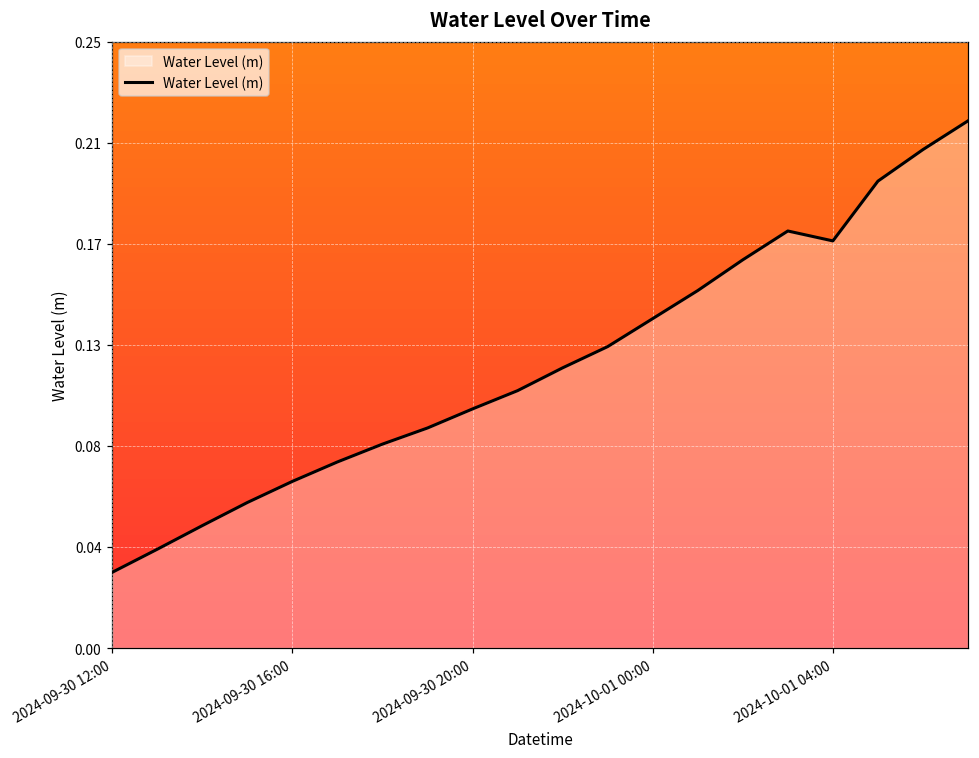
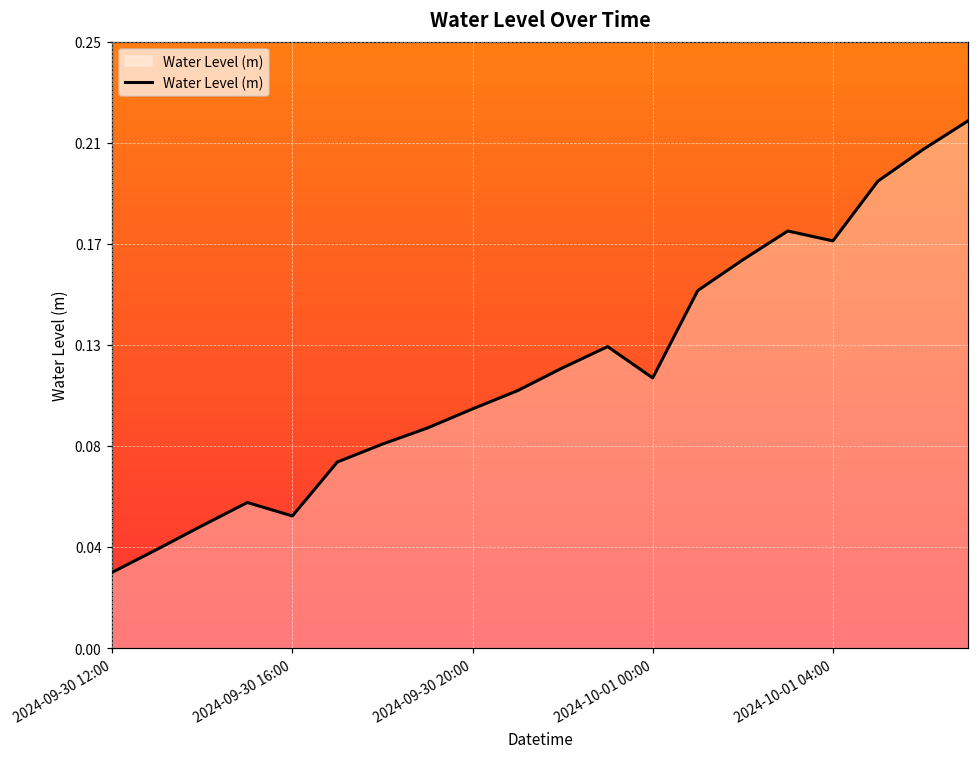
2024-09-30 16:00: 0.069 -> 0.055
2024-10-01 00:00: 0.137 -> 0.112
